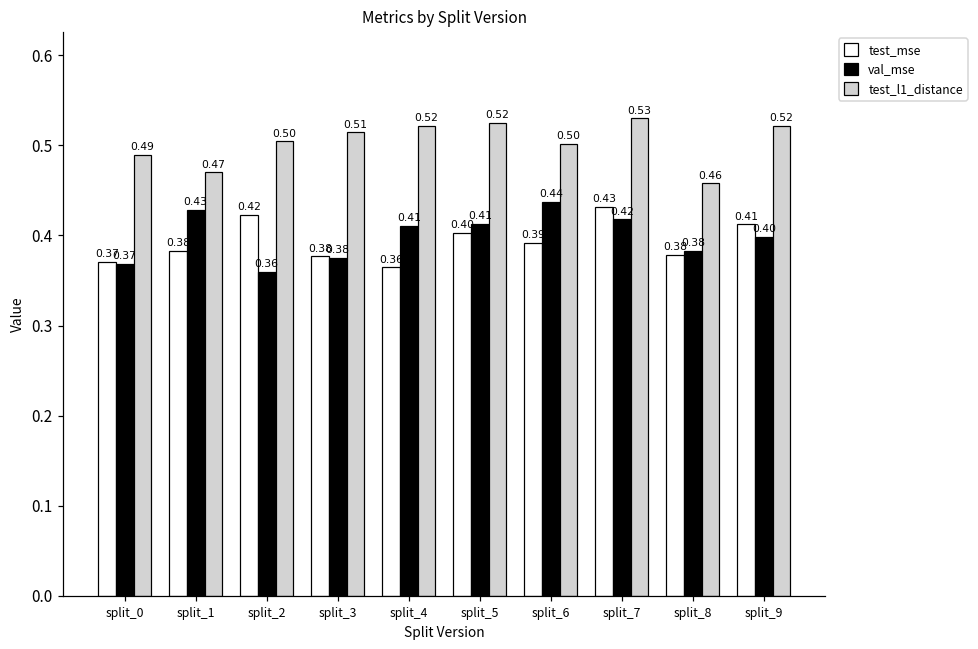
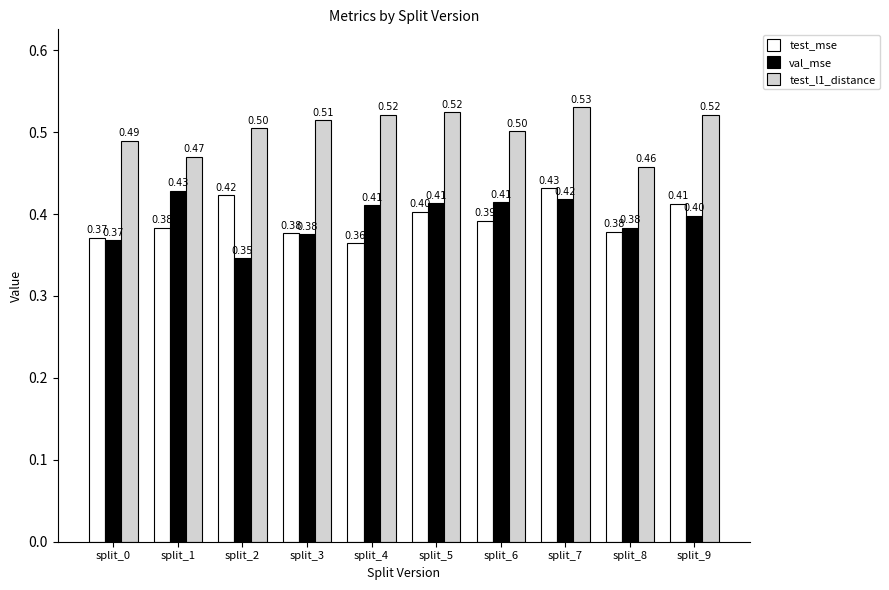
val_mse, split_2: 0.36 -> 0.35
val_mse, split_6: 0.44 -> 0.41
